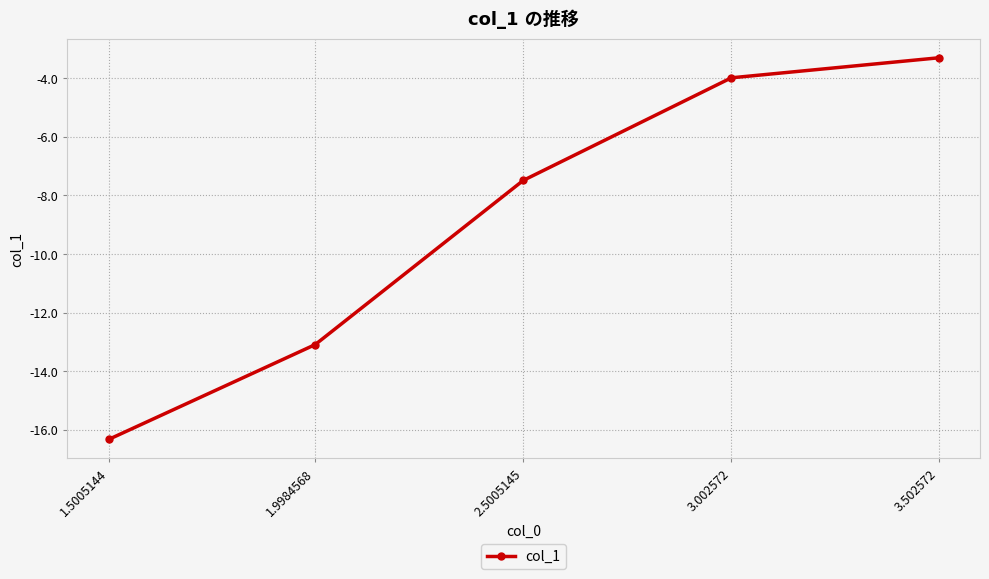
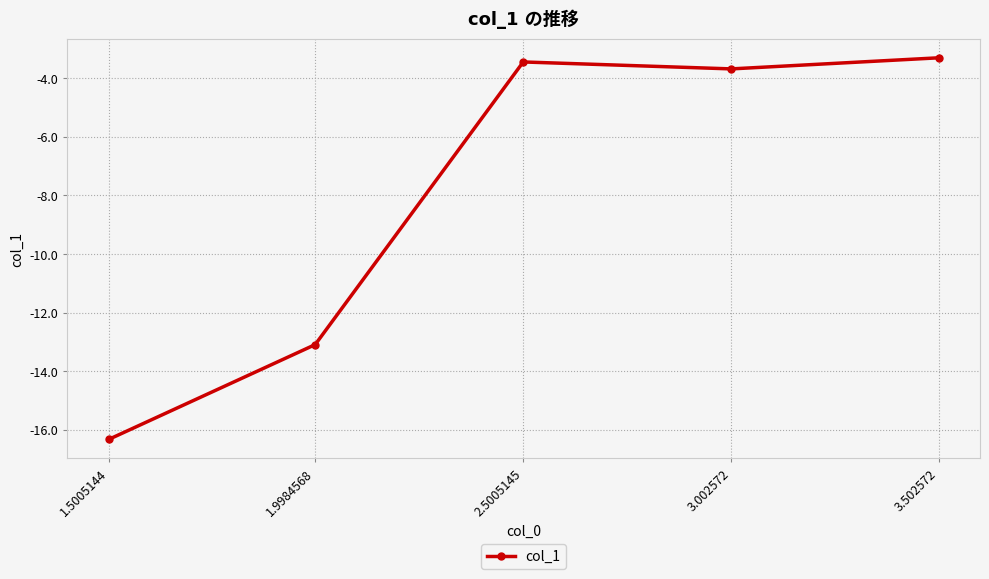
2.5005145: -7.5 -> -3.4
3.002572: -4.0 -> -3.7
